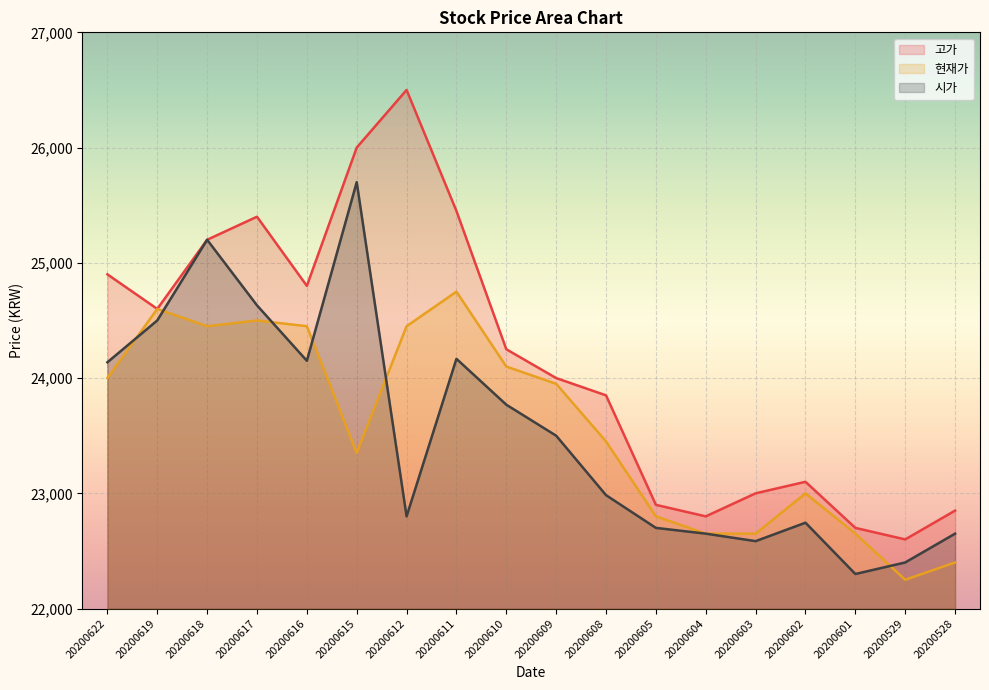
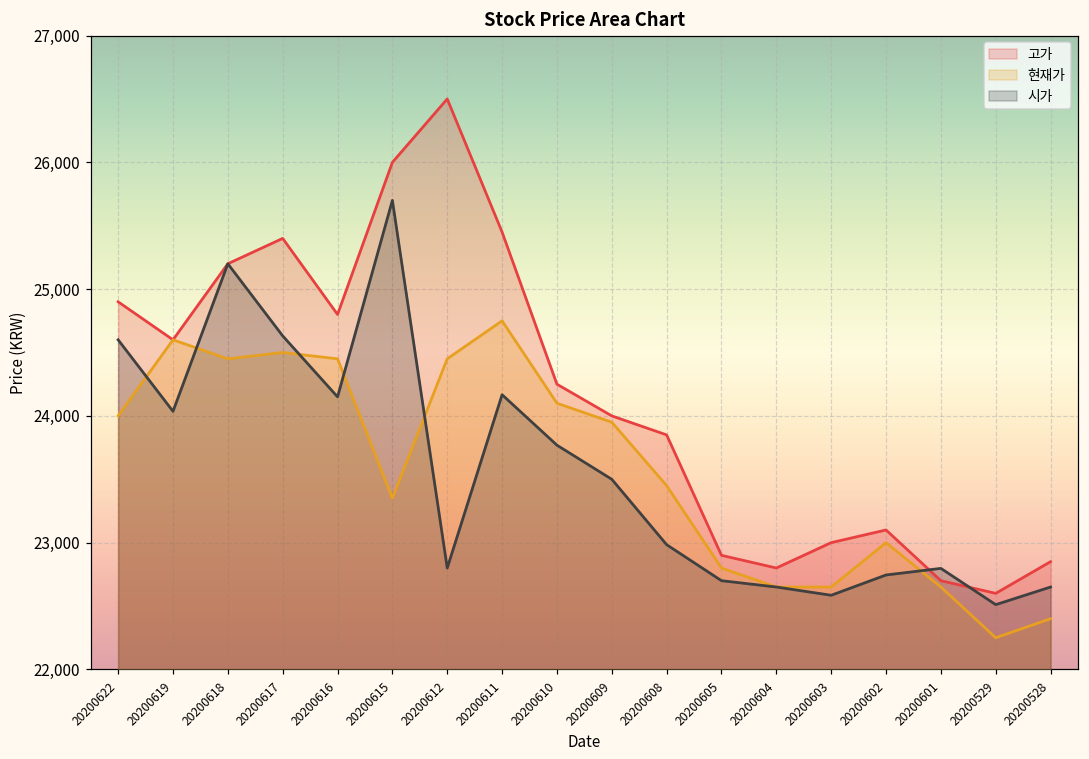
시가, 20200622: 24,140 -> 24,600
시가, 20200619: 24,500 -> 24,040
시가, 20200601: 22,300 -> 22,800
시가, 20200529: 22,400 -> 22,510
